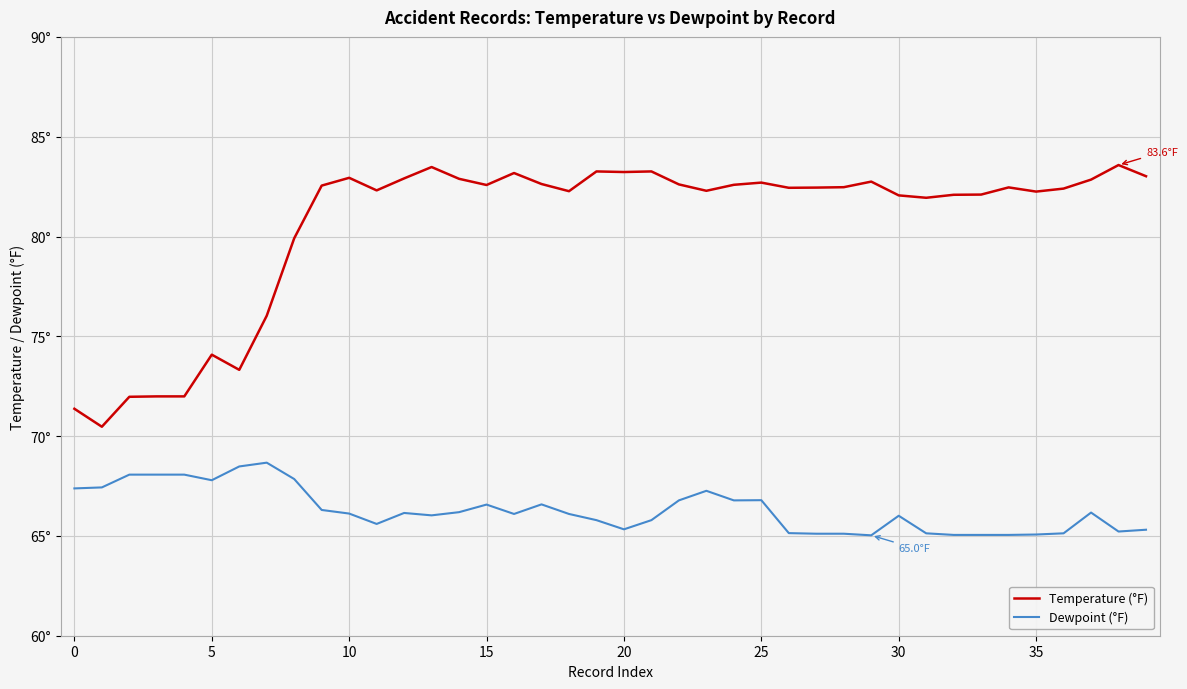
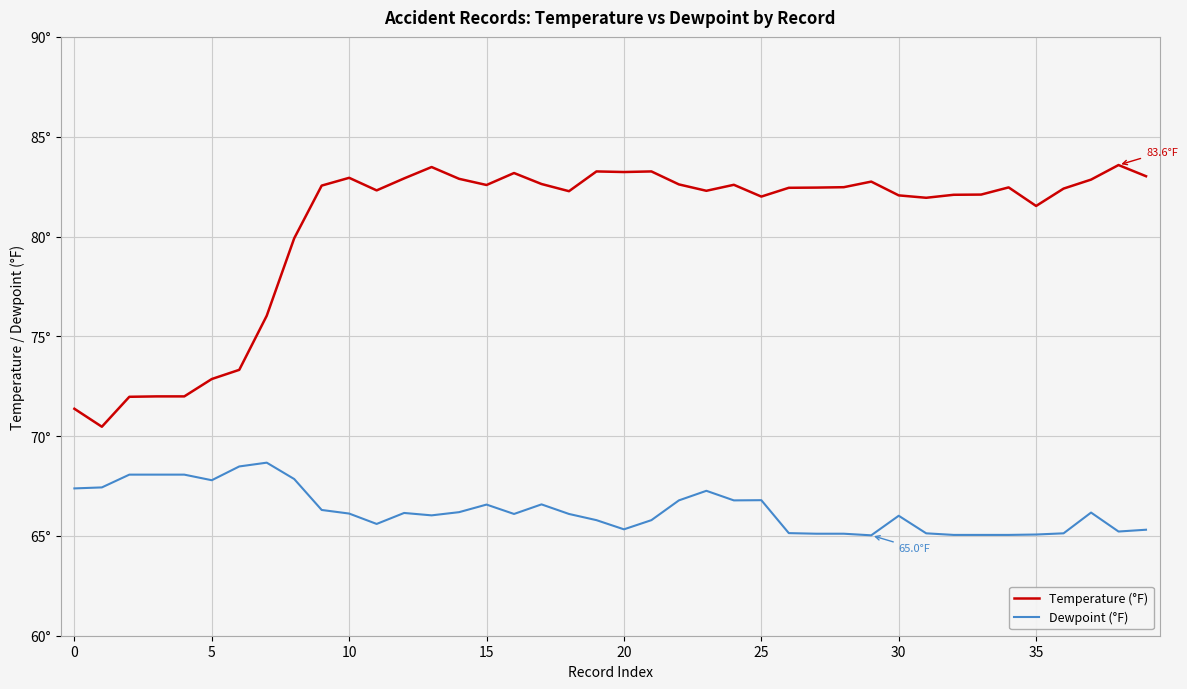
Temperature (°F), 5: 74.1° -> 72.9°
Temperature (°F), 25: 82.7° -> 82.0°
Temperature (°F), 35: 82.3° -> 81.5°
